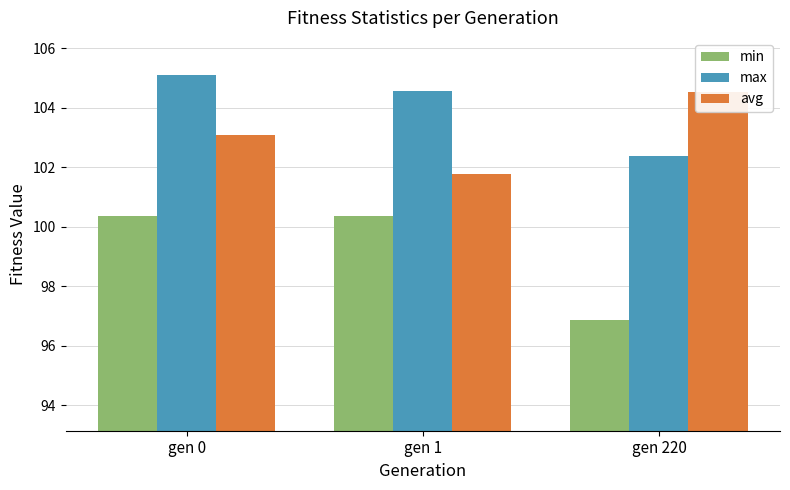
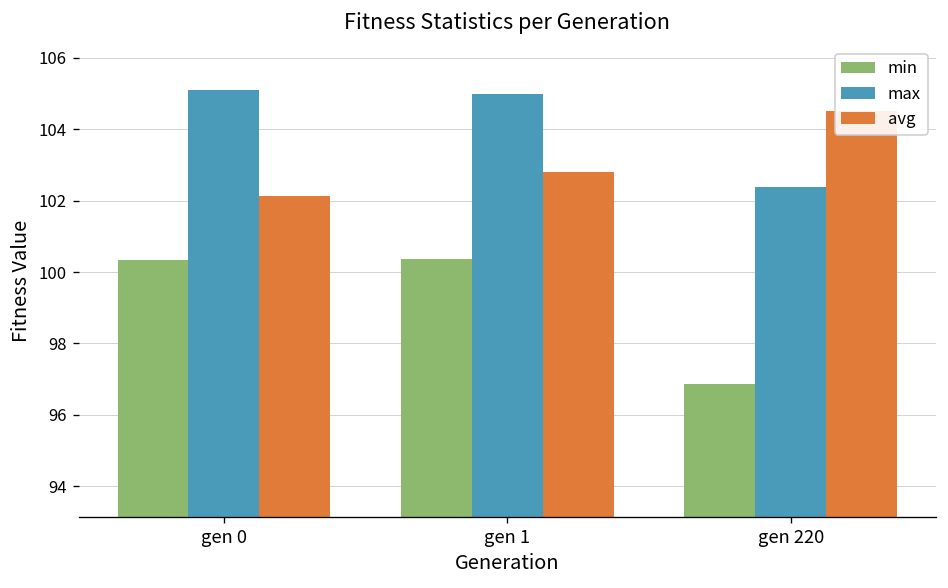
avg, gen 0: 103.1 -> 102.1
max, gen 1: 104.5 -> 105.0
avg, gen 1: 101.8 -> 102.8
